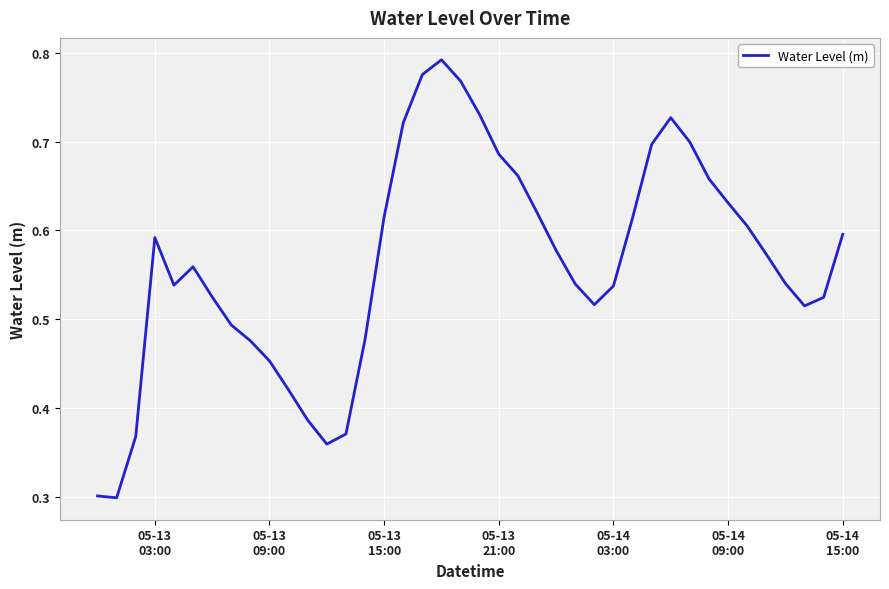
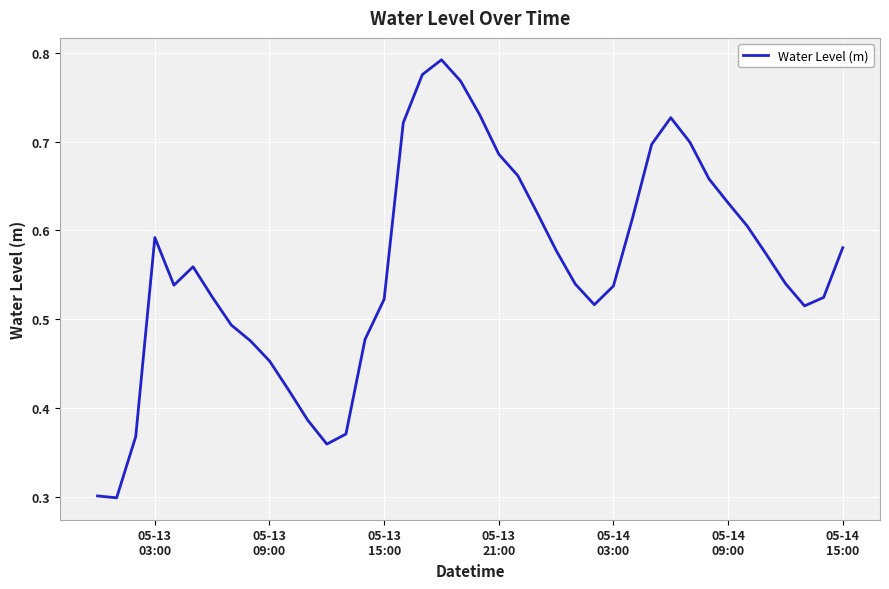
05-13 15:00: 0.62 -> 0.52
05-14 15:00: 0.60 -> 0.58
